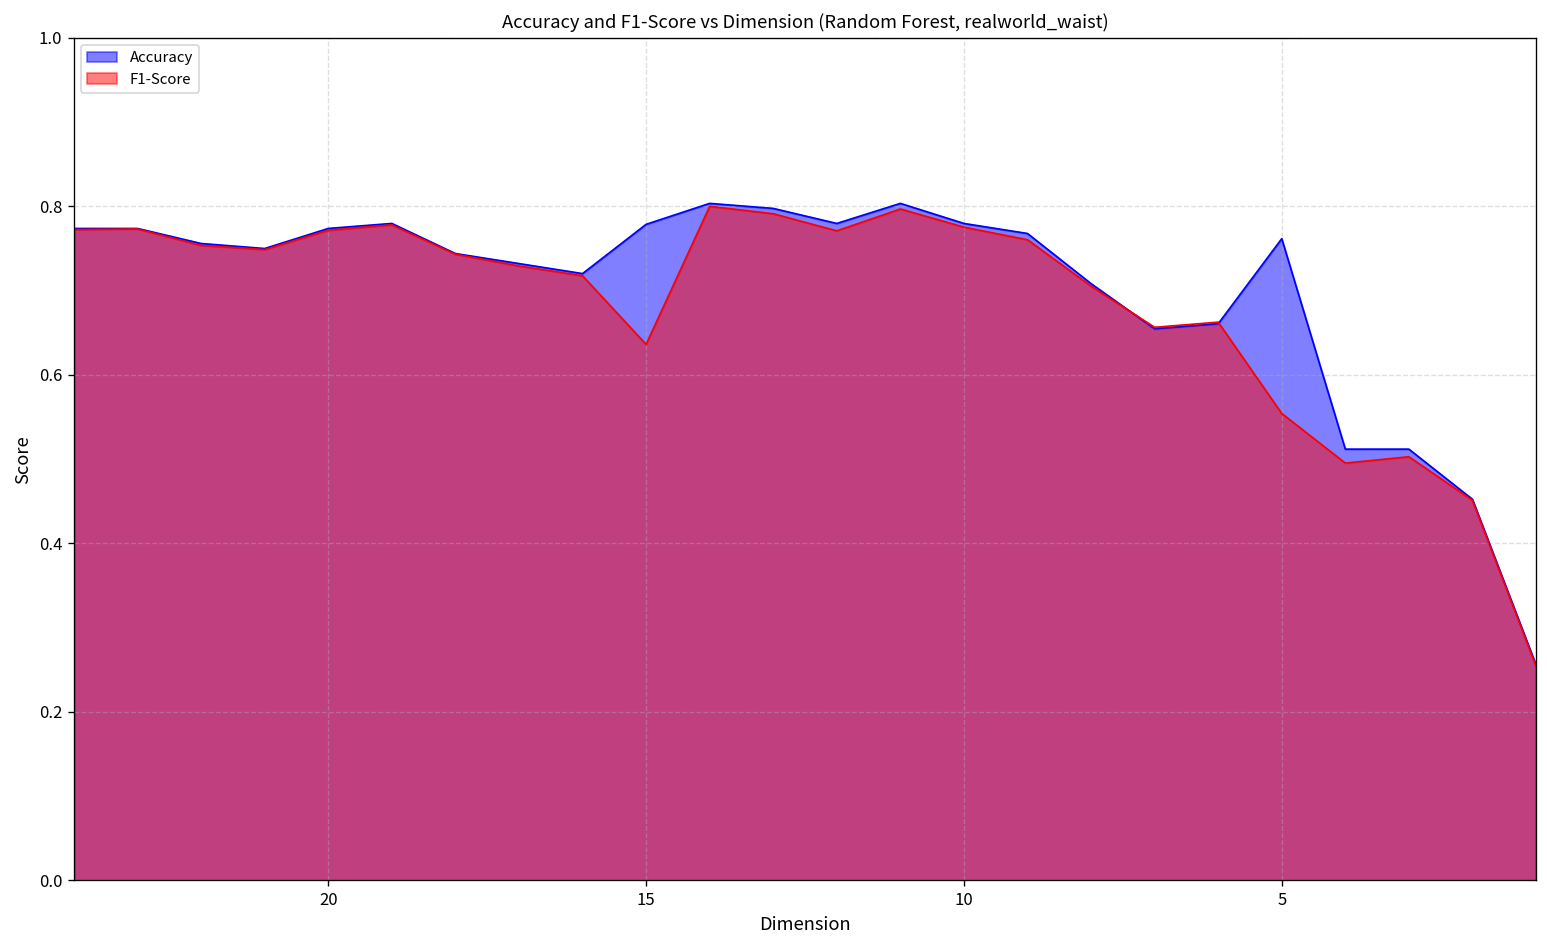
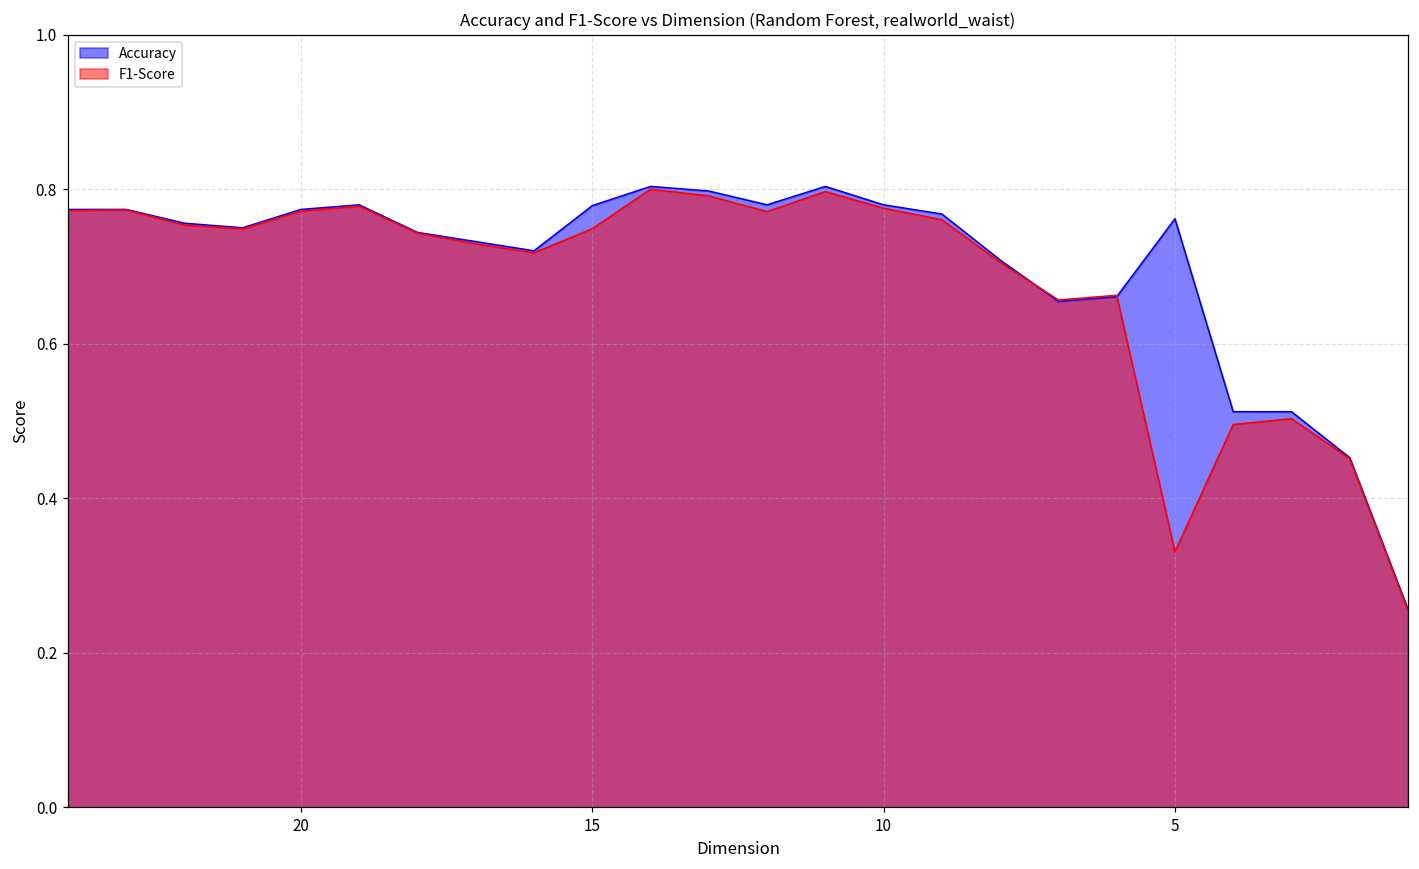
F1-Score, 15: 0.64 -> 0.75
F1-Score, 5: 0.55 -> 0.33
